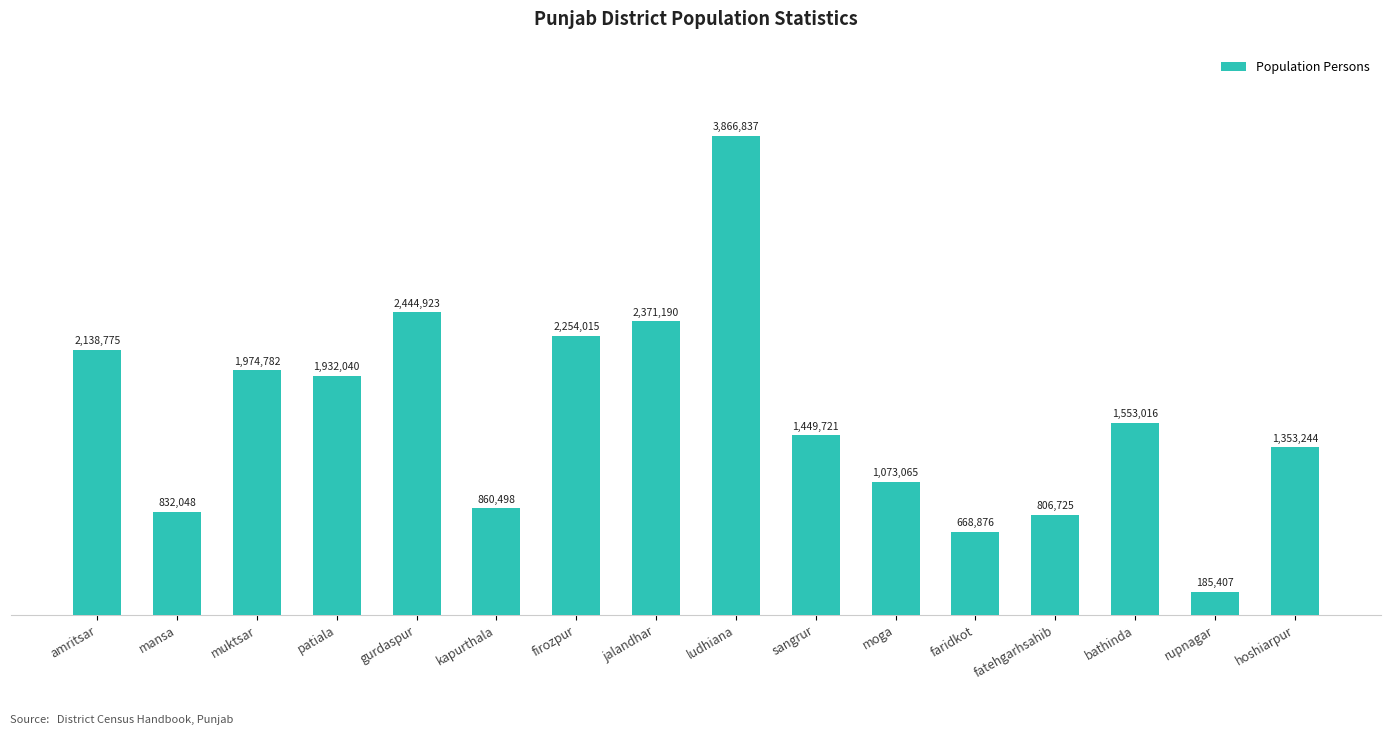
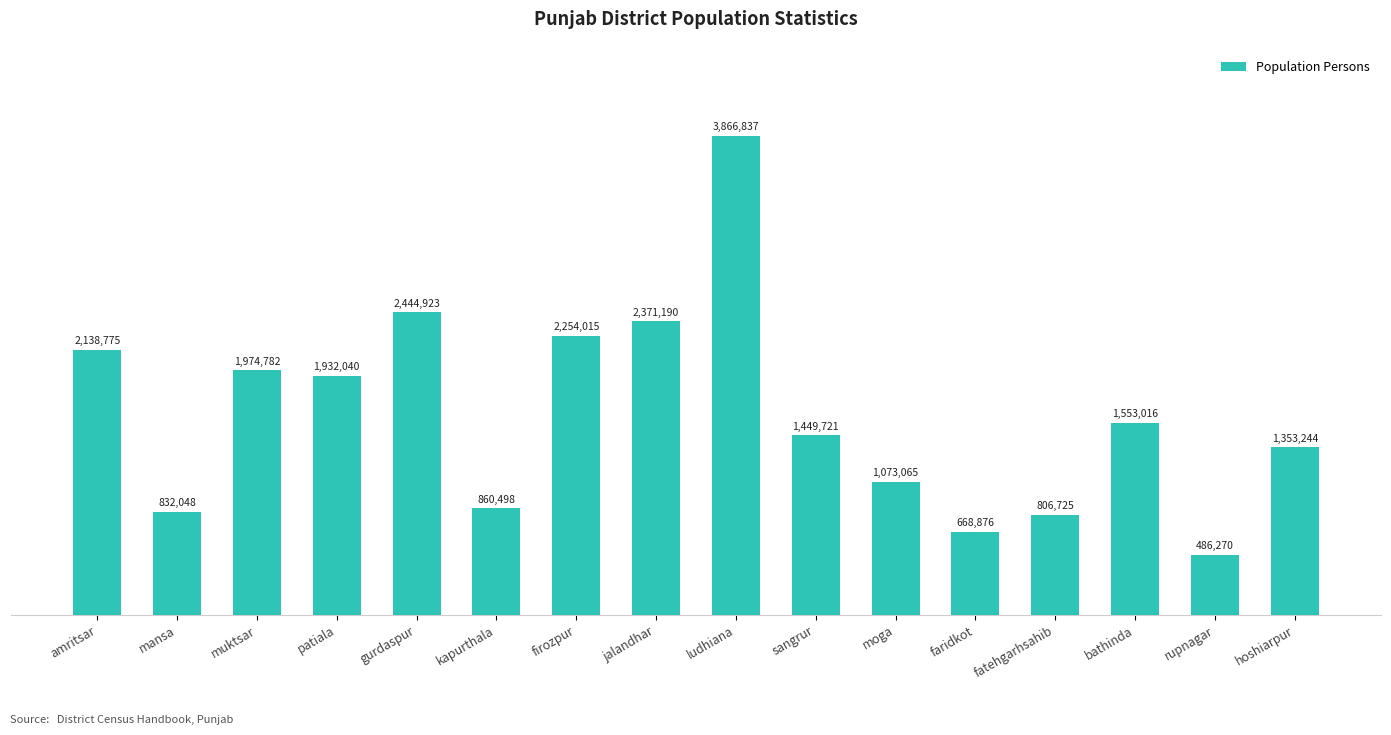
rupnagar: 185,407 -> 486,270
